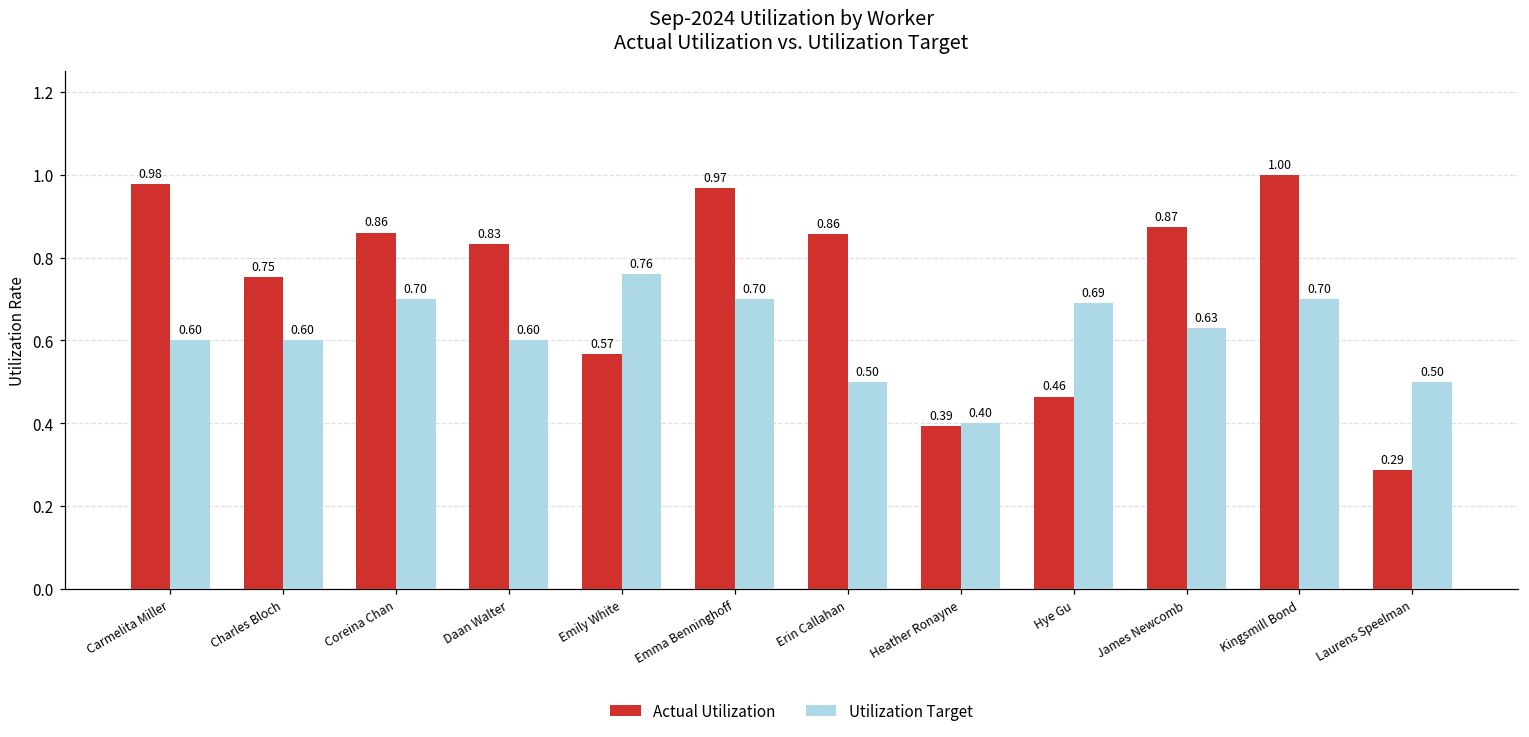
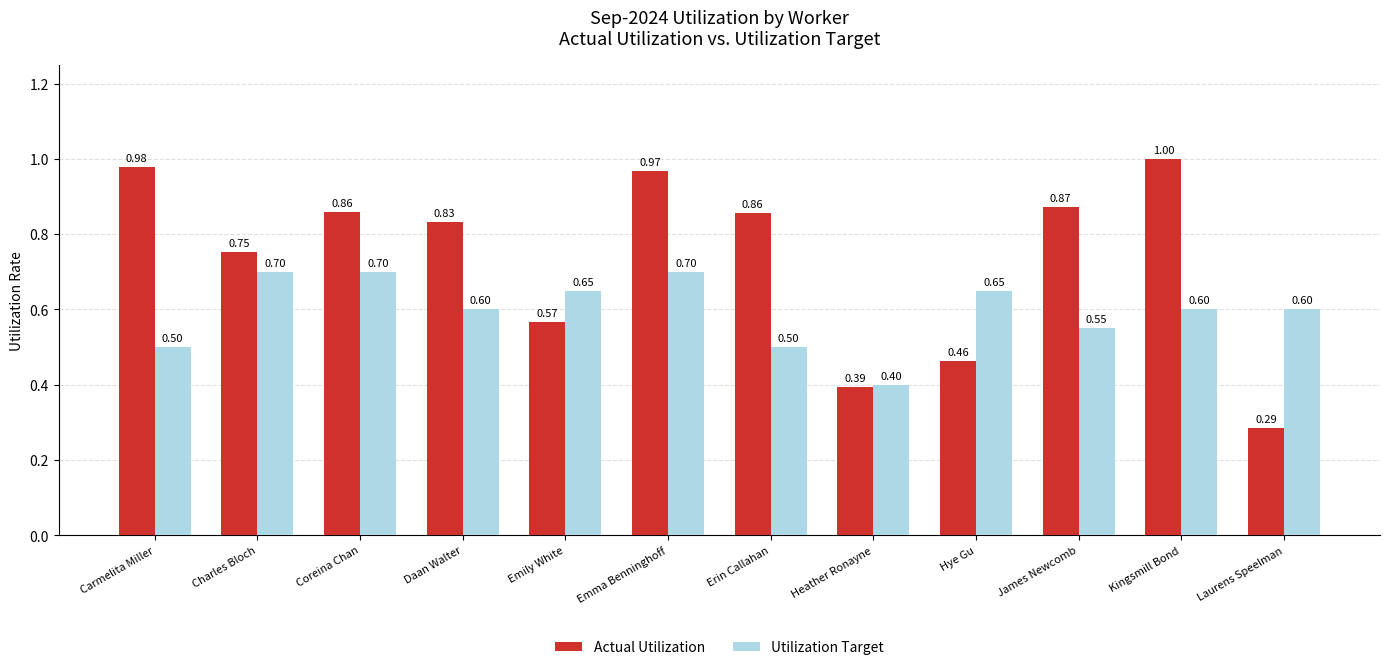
Utilization Target, Carmelita Miller: 0.60 -> 0.50
Utilization Target, Charles Bloch: 0.60 -> 0.70
Utilization Target, Emily White: 0.76 -> 0.65
Utilization Target, Hye Gu: 0.69 -> 0.65
Utilization Target, James Newcomb: 0.63 -> 0.55
Utilization Target, Kingsmill Bond: 0.70 -> 0.60
Utilization Target, Laurens Speelman: 0.50 -> 0.60
